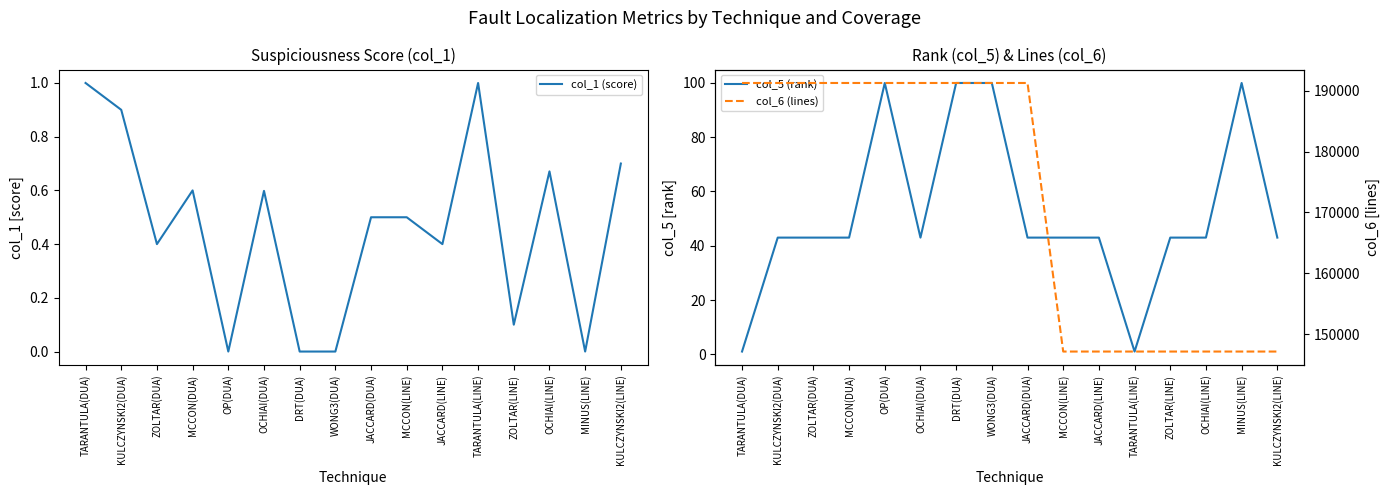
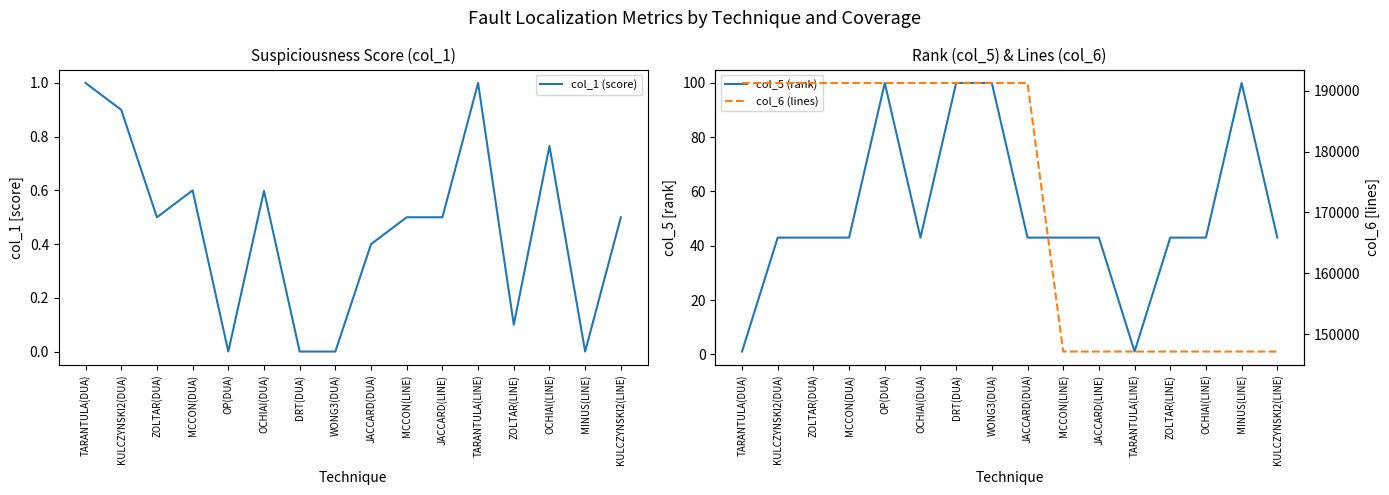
Suspiciousness Score (col_1), ZOLTAR(DUA): 0.4 -> 0.5
Suspiciousness Score (col_1), JACCARD(DUA): 0.5 -> 0.4
Suspiciousness Score (col_1), JACCARD(LINE): 0.4 -> 0.5
Suspiciousness Score (col_1), OCHIAI(LINE): 0.67 -> 0.77
Suspiciousness Score (col_1), KULCZYNSKI2(LINE): 0.7 -> 0.5
